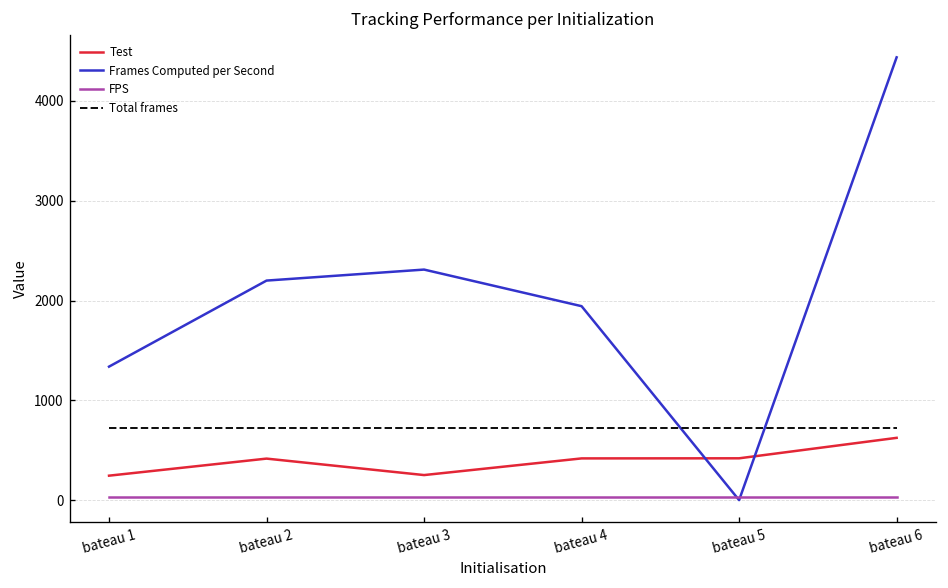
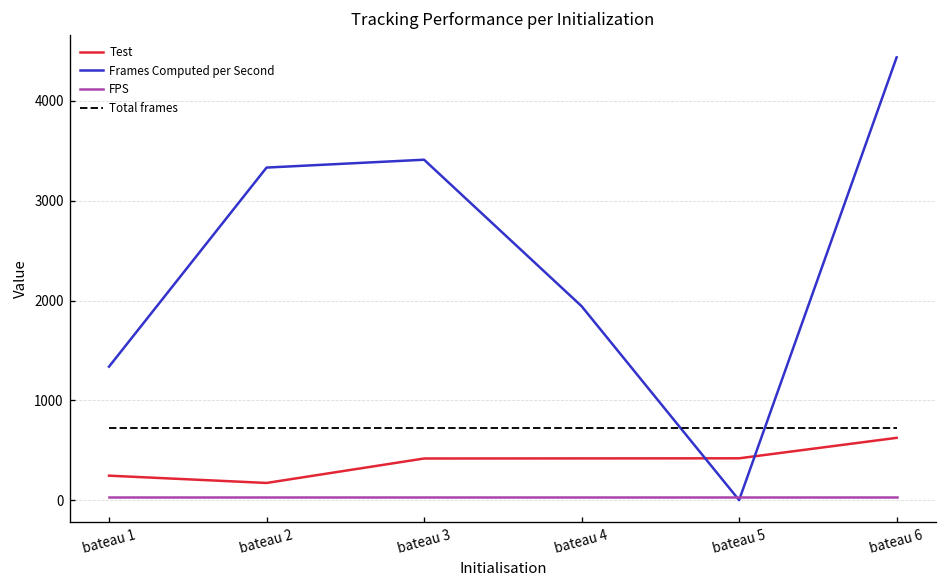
Test, bateau 2: 400 -> 200
Frames Computed per Second, bateau 2: 2200 -> 3300
Test, bateau 3: 300 -> 400
Frames Computed per Second, bateau 3: 2300 -> 3400
